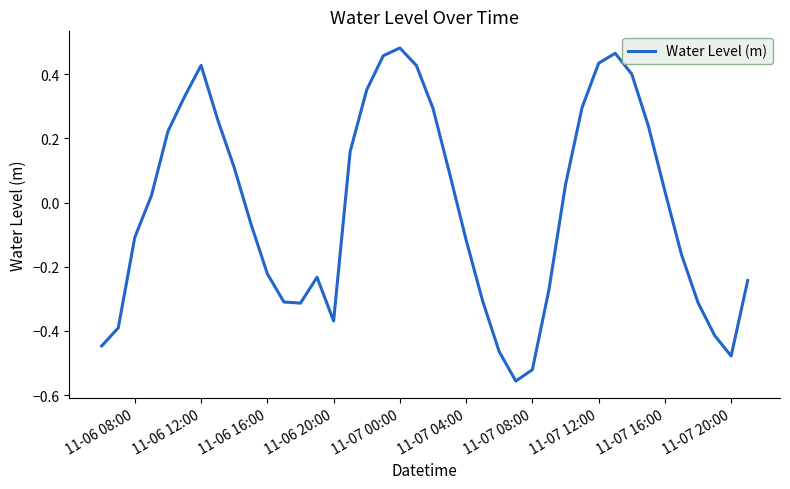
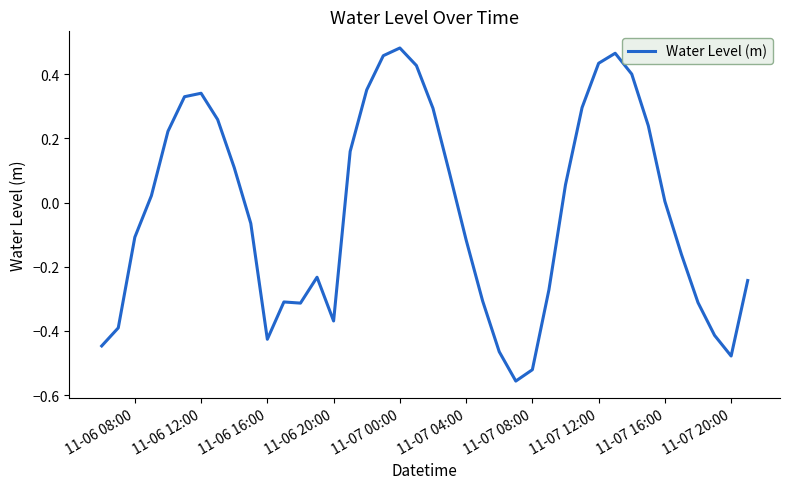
11-06 12:00: 0.43 -> 0.34
11-06 16:00: -0.22 -> -0.43
11-07 16:00: 0.04 -> 0.00
